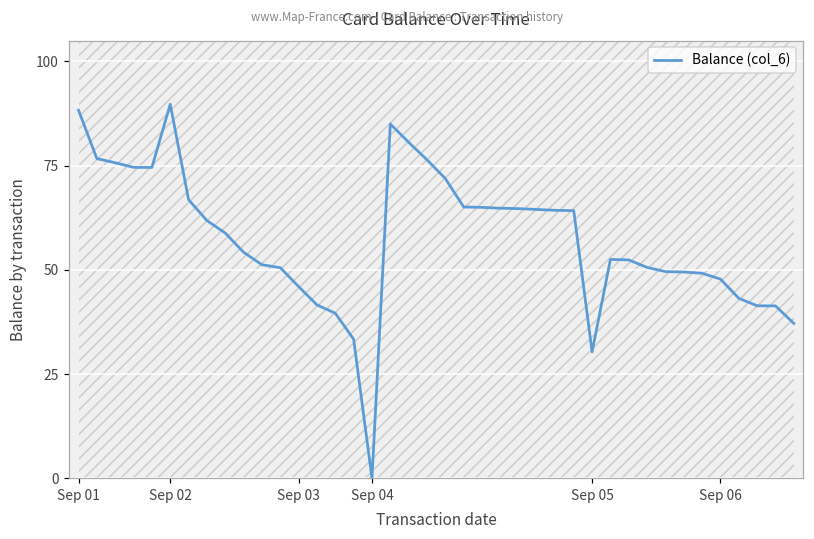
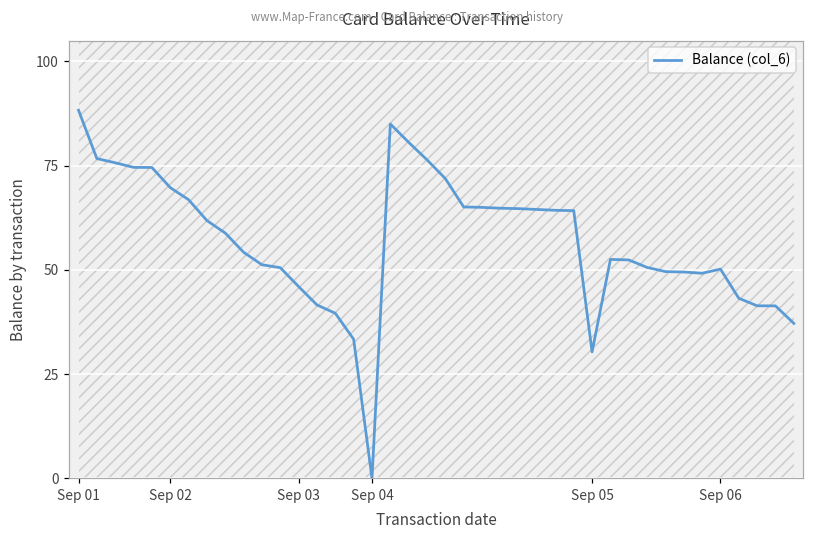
Balance (col_6), Sep 02: 90 -> 70
Balance (col_6), Sep 06: 48 -> 50
